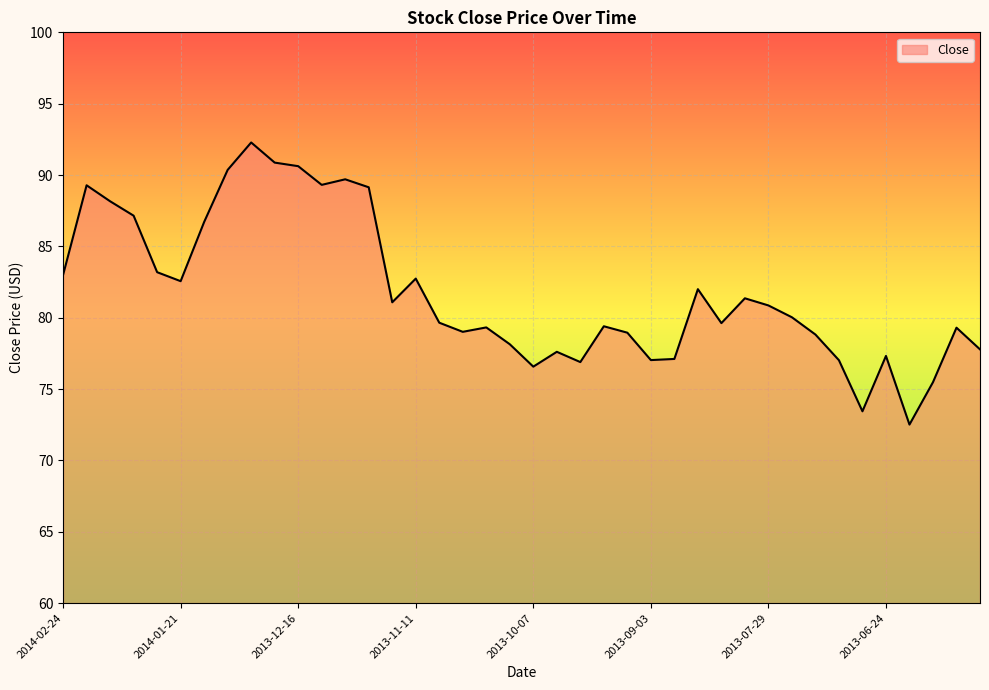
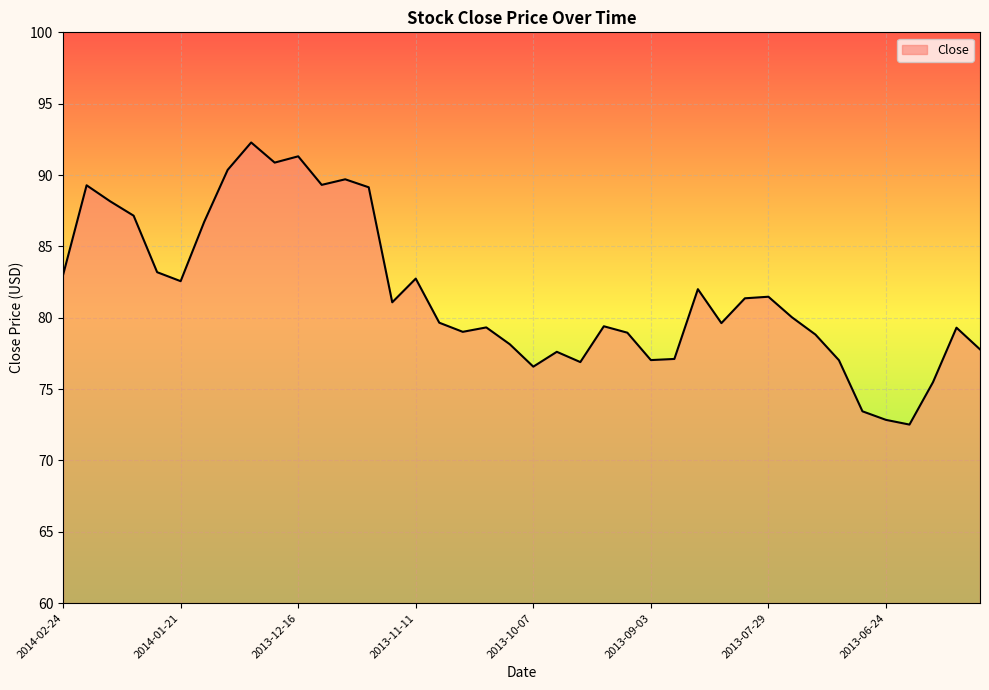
2013-12-16: 90.6 -> 91.3
2013-07-29: 80.9 -> 81.5
2013-06-24: 77.3 -> 72.8
